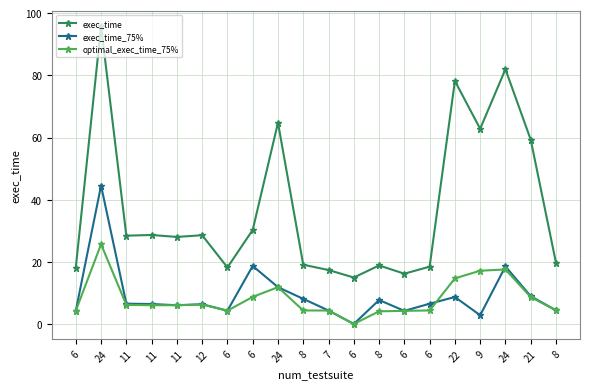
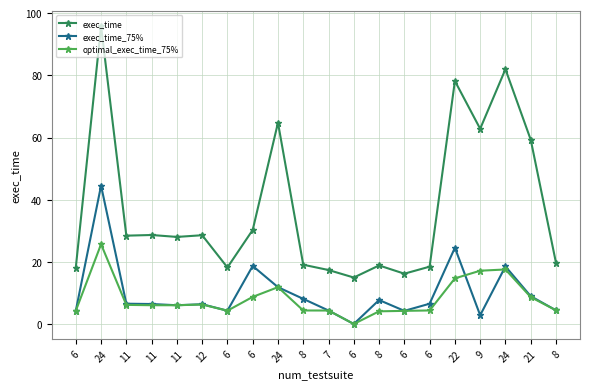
exec_time_75%, 22: 9 -> 25
